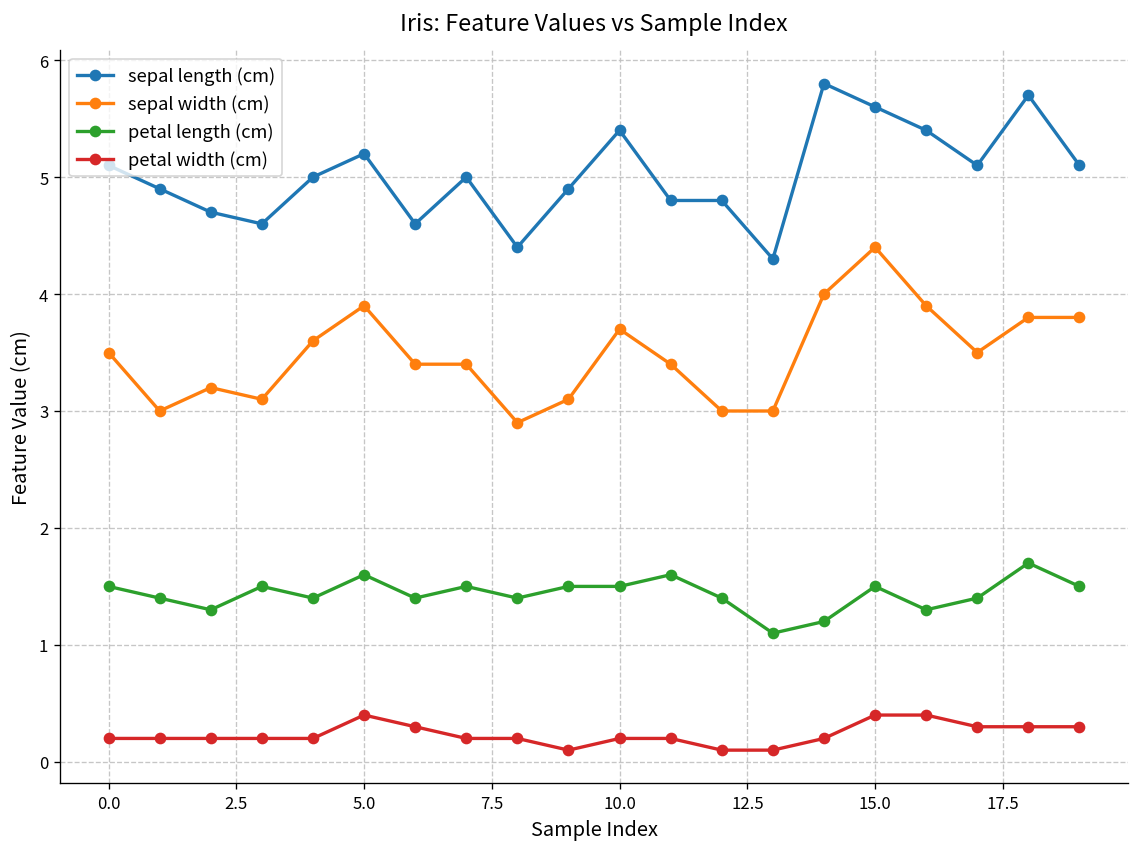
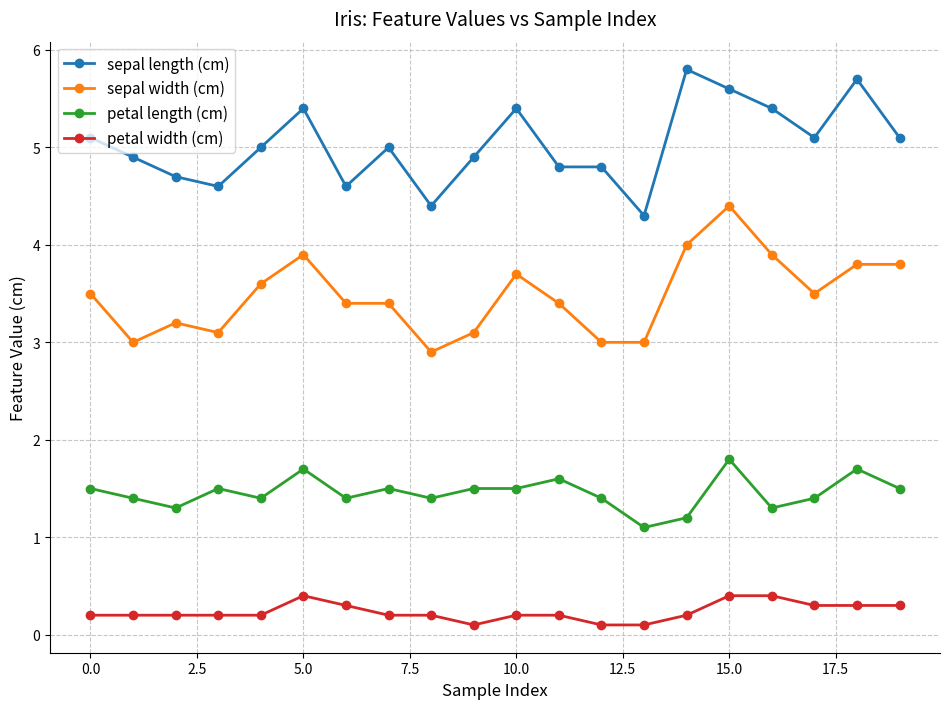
sepal length (cm), 5.0: 5.2 -> 5.4
petal length (cm), 5.0: 1.6 -> 1.7
petal length (cm), 15.0: 1.5 -> 1.8
